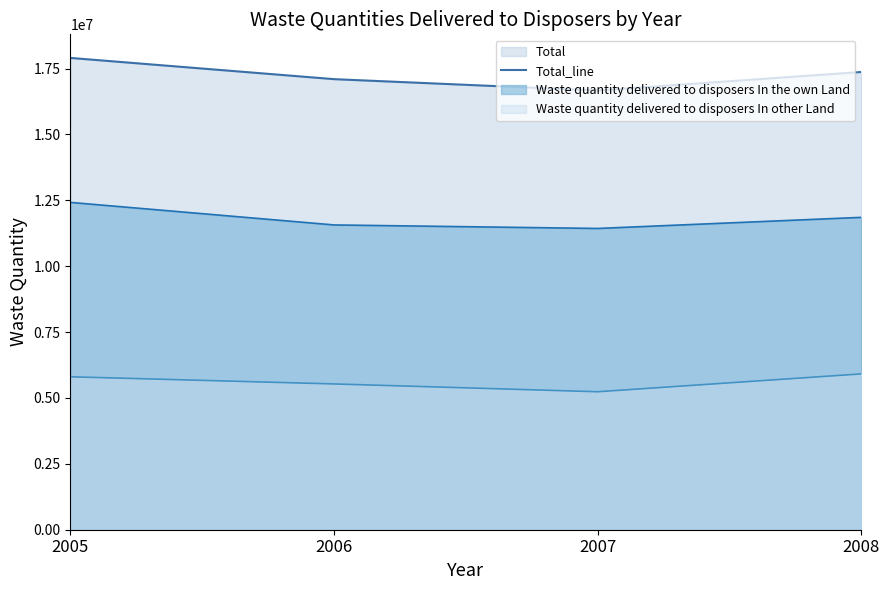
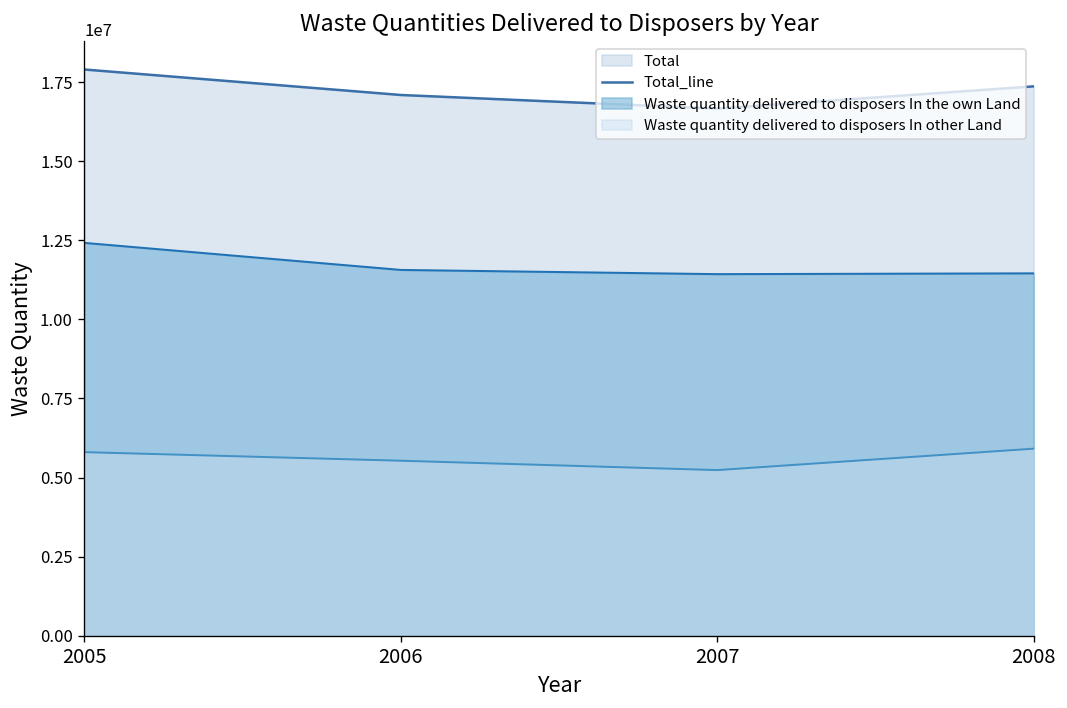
Waste quantity delivered to disposers In the own Land, 2008: 11900000 -> 11500000
